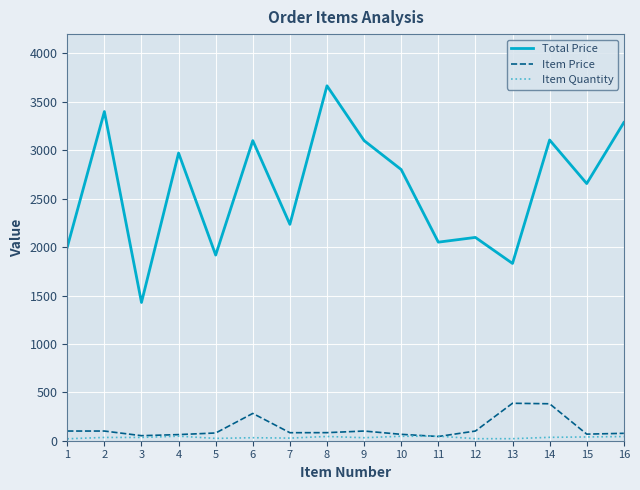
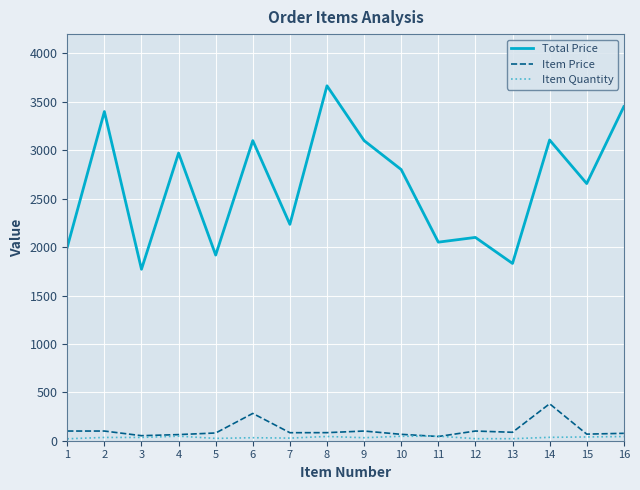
Total Price, 3: 1400 -> 1800
Item Price, 13: 400 -> 100
Total Price, 16: 3300 -> 3500
